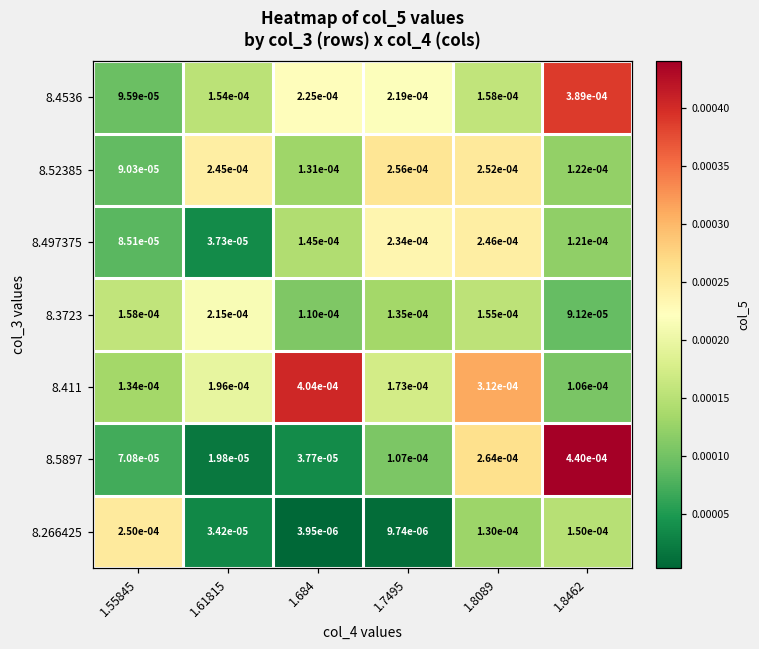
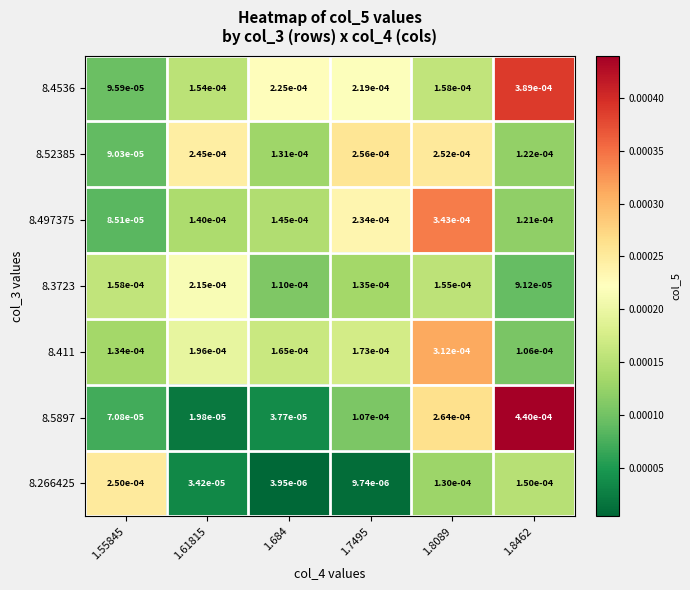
8.497375, 1.61815: 3.73e-05 -> 1.40e-04
8.497375, 1.8089: 2.46e-04 -> 3.43e-04
8.411, 1.684: 4.04e-04 -> 1.65e-04
